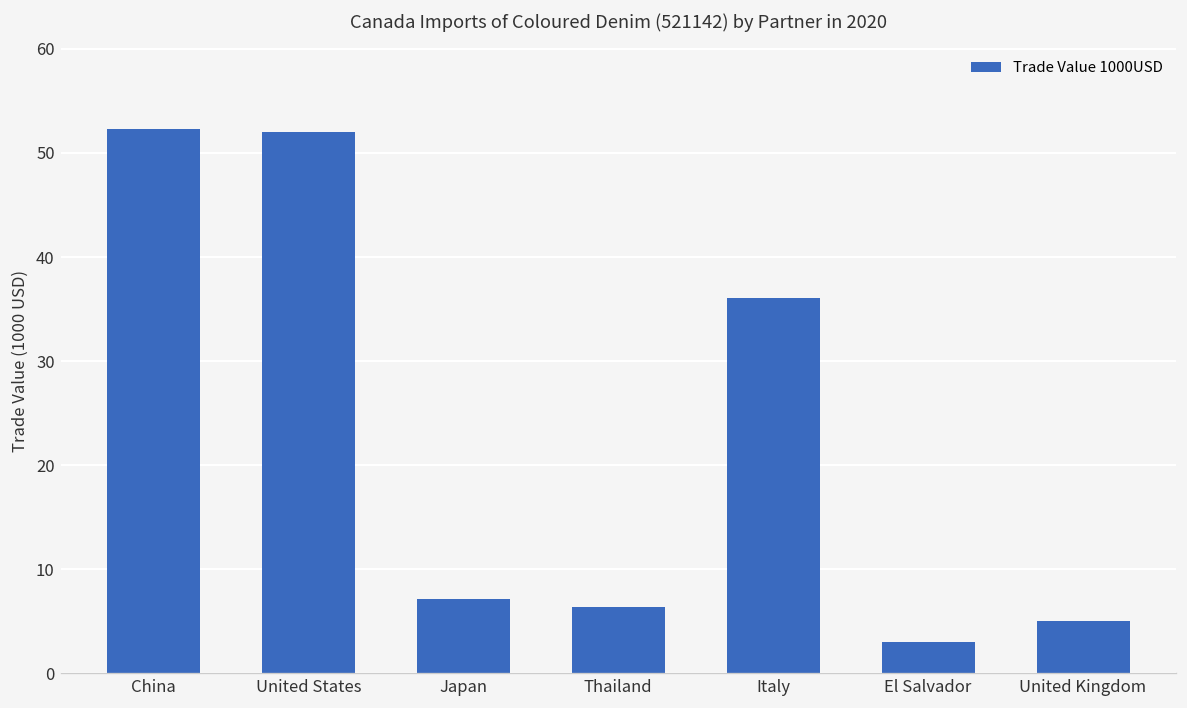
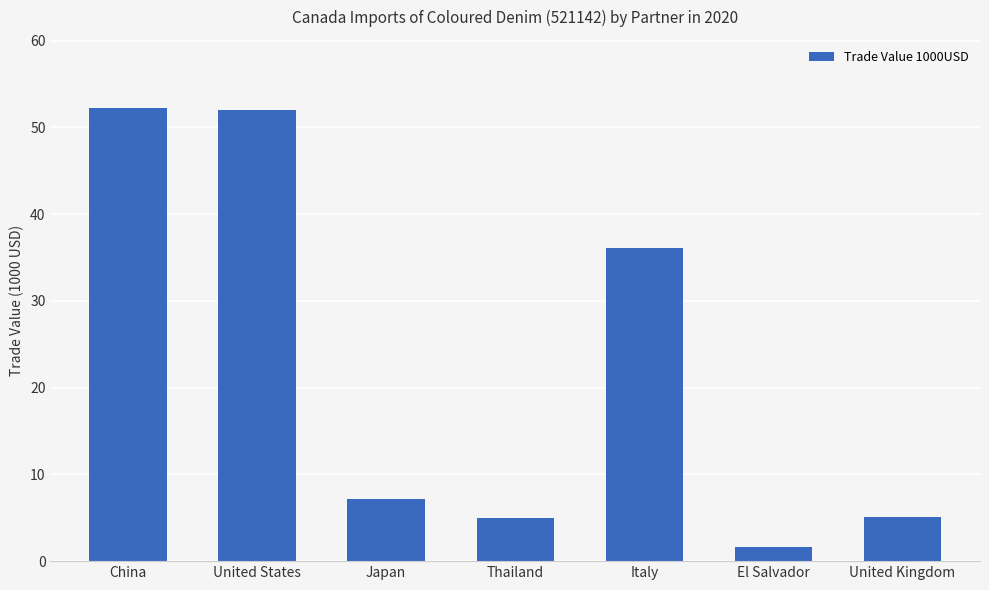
Thailand: 6 -> 5
El Salvador: 3 -> 2
